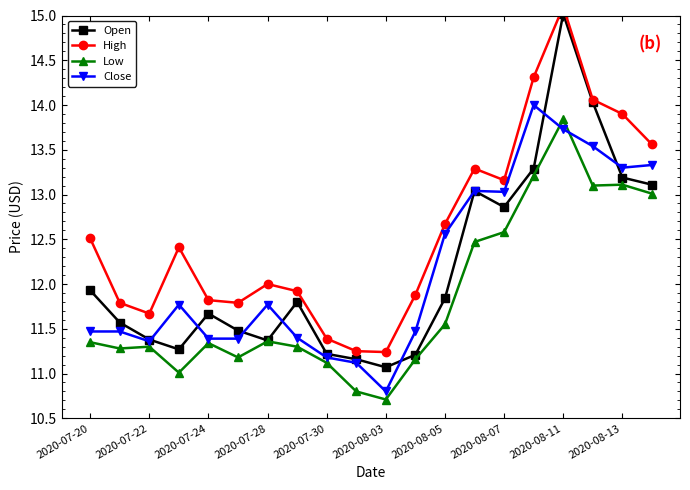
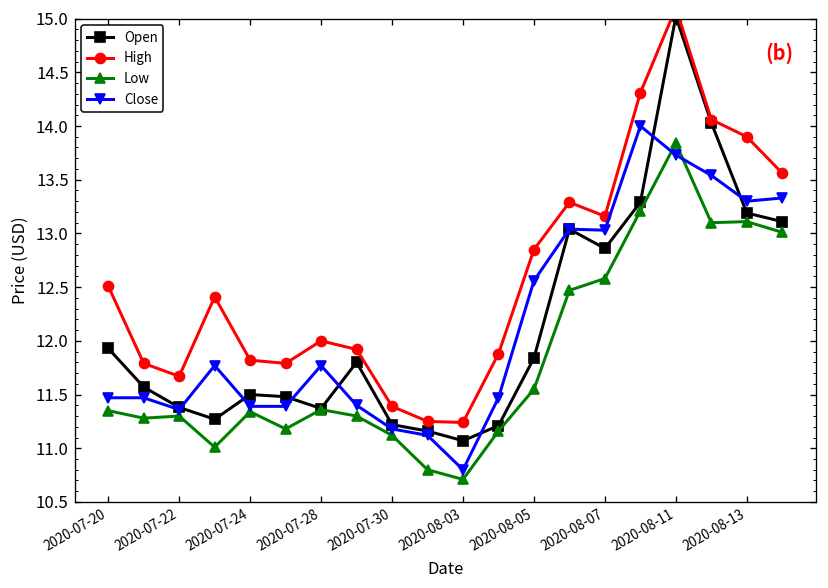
Open, 2020-07-24: 11.7 -> 11.5
High, 2020-08-05: 12.7 -> 12.9
